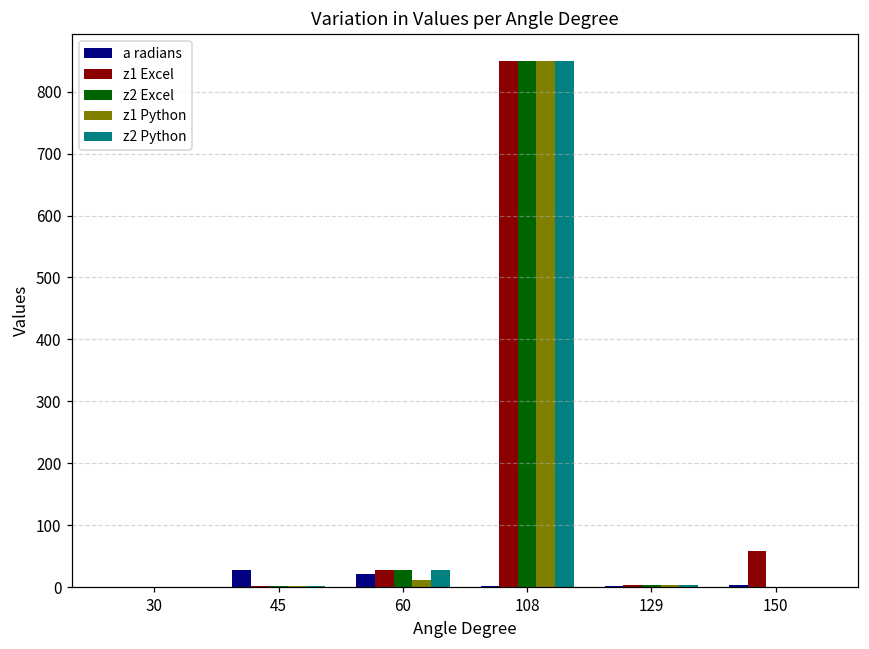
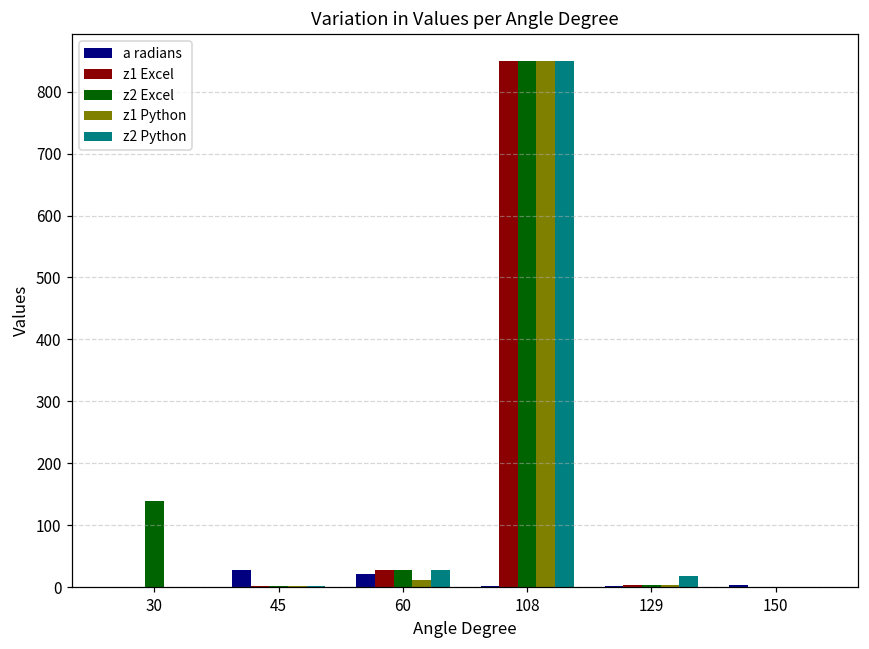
z2 Excel, 30: 0 -> 140
z2 Python, 129: 0 -> 20
z1 Excel, 150: 60 -> 0
